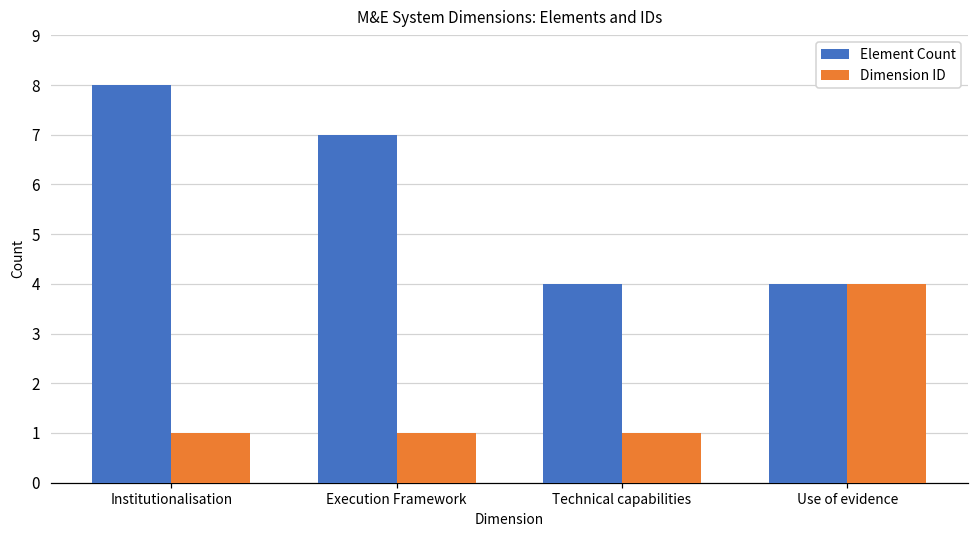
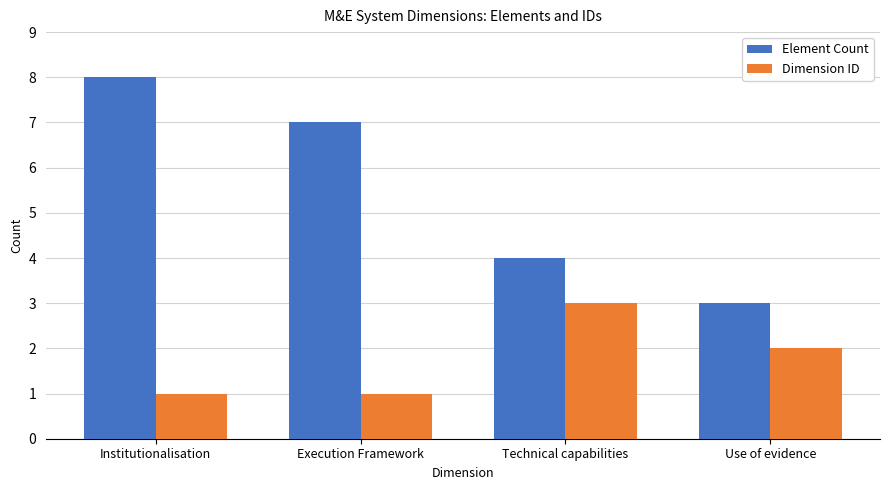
Dimension ID, Technical capabilities: 1 -> 3
Element Count, Use of evidence: 4 -> 3
Dimension ID, Use of evidence: 4 -> 2
